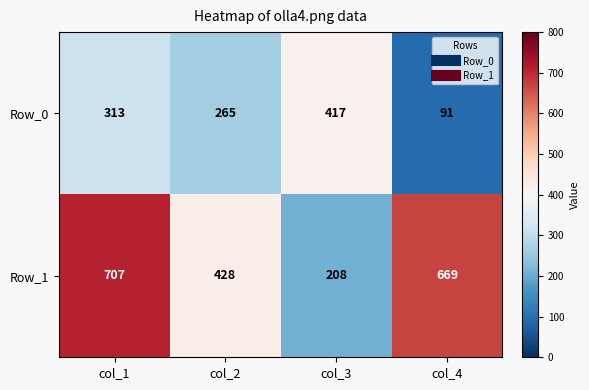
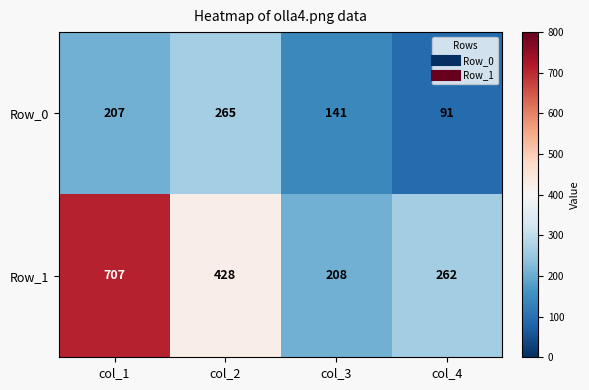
Row_0, col_1: 313 -> 207
Row_0, col_3: 417 -> 141
Row_1, col_4: 669 -> 262
